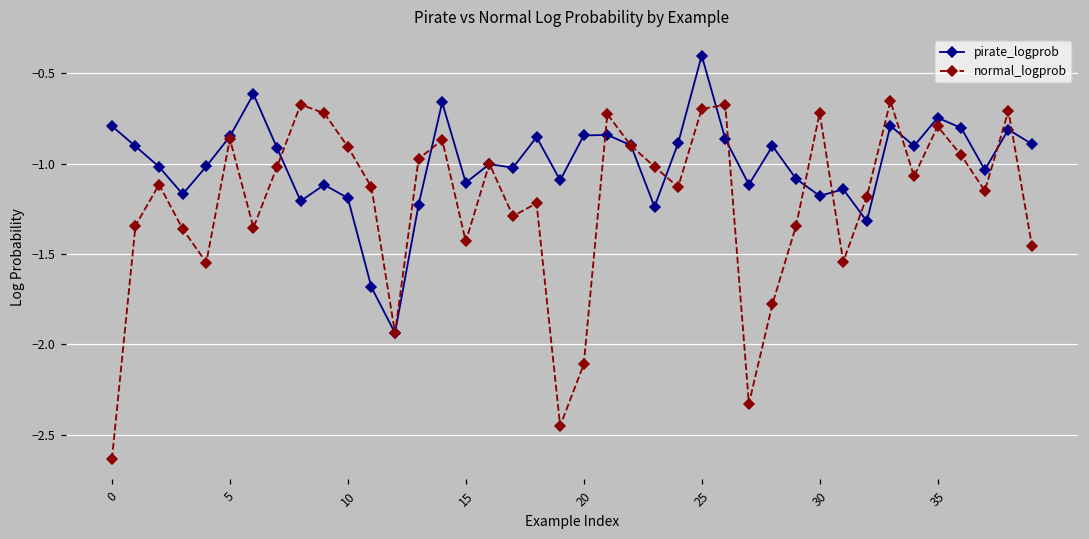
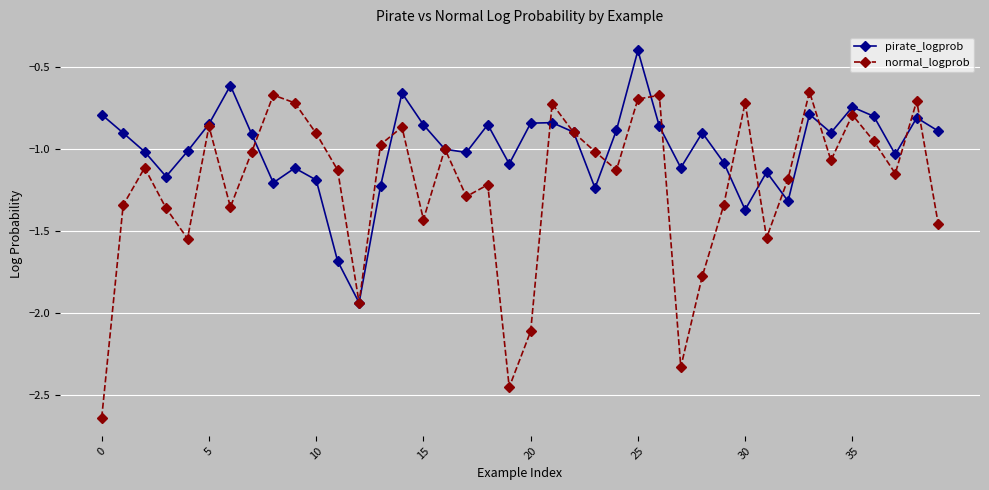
pirate_logprob, 15: -1.11 -> -0.85
pirate_logprob, 30: -1.18 -> -1.37
